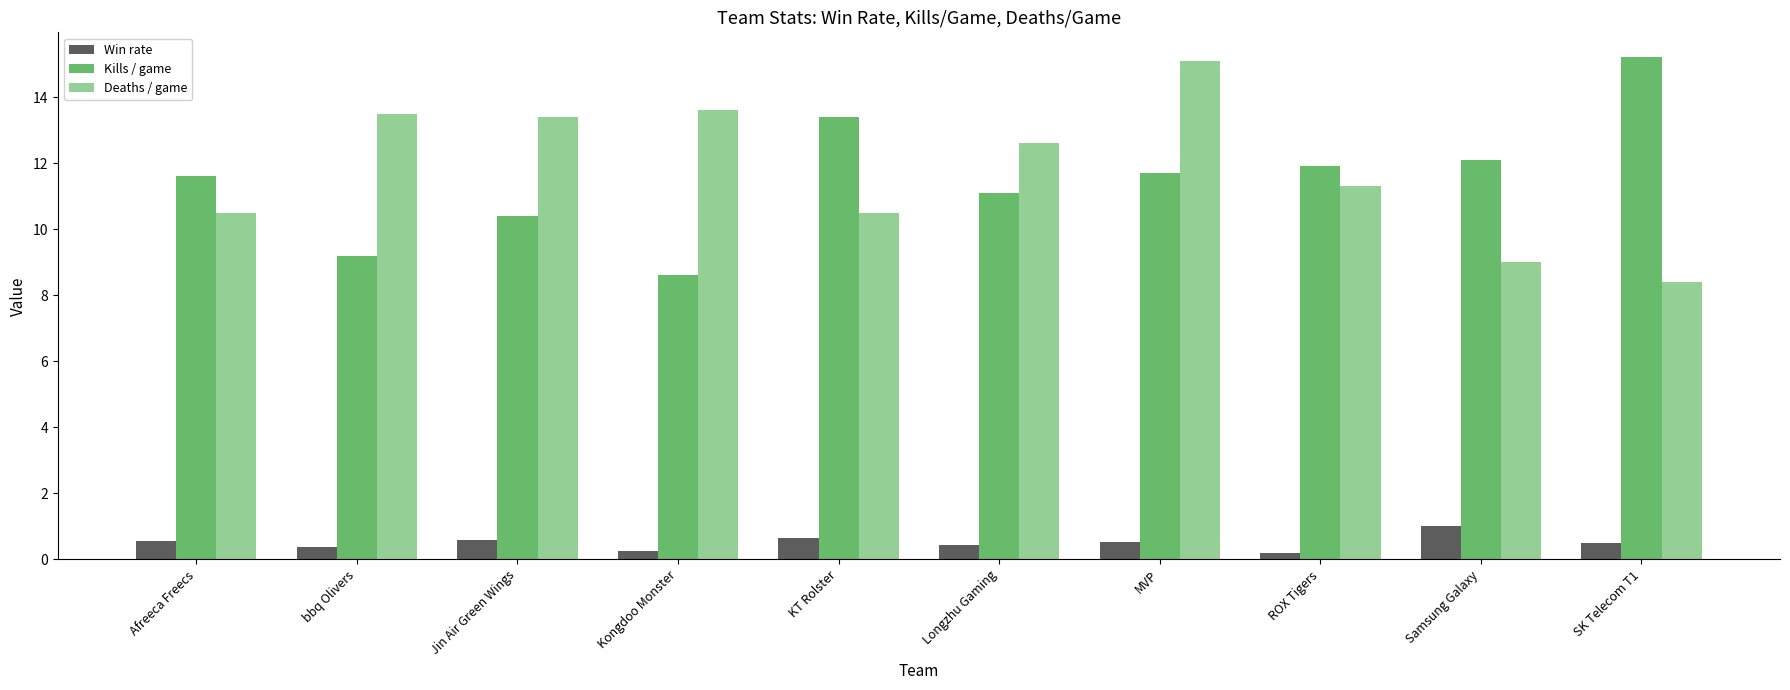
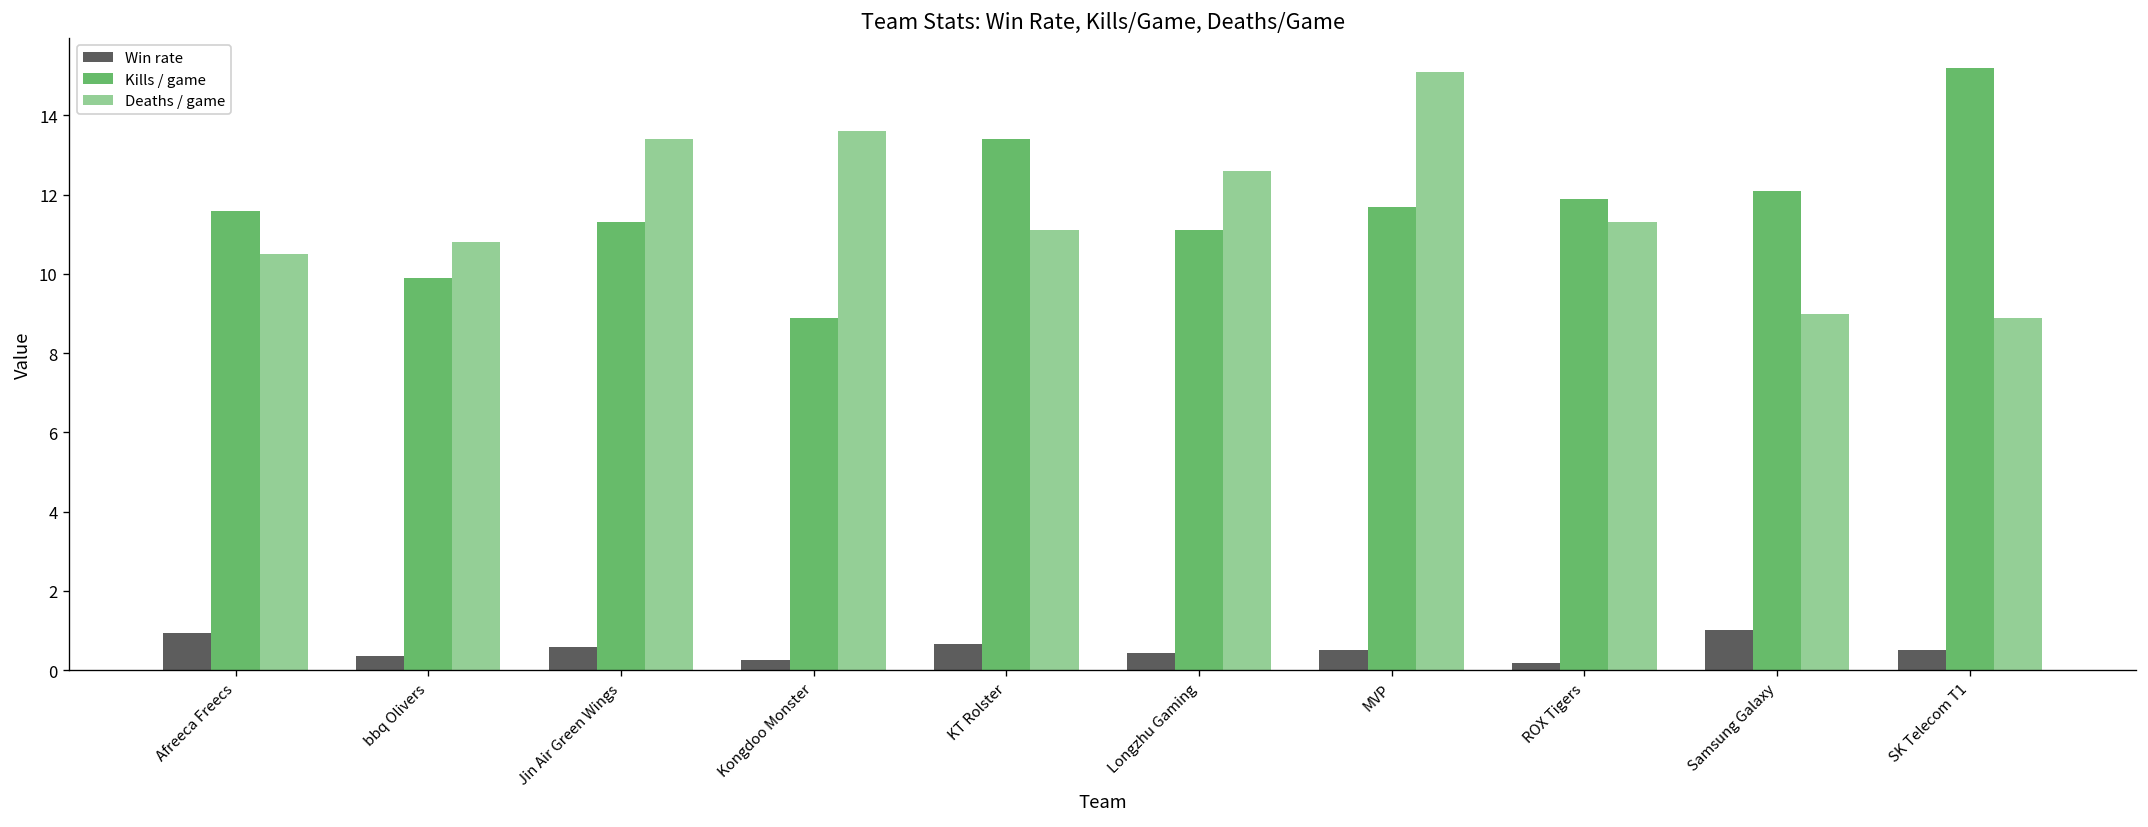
Win rate, Afreeca Freecs: 0.5 -> 0.9
Kills / game, bbq Olivers: 9.2 -> 9.9
Deaths / game, bbq Olivers: 13.5 -> 10.8
Kills / game, Jin Air Green Wings: 10.4 -> 11.3
Kills / game, Kongdoo Monster: 8.6 -> 8.9
Deaths / game, KT Rolster: 10.5 -> 11.1
Deaths / game, SK Telecom T1: 8.4 -> 8.9
